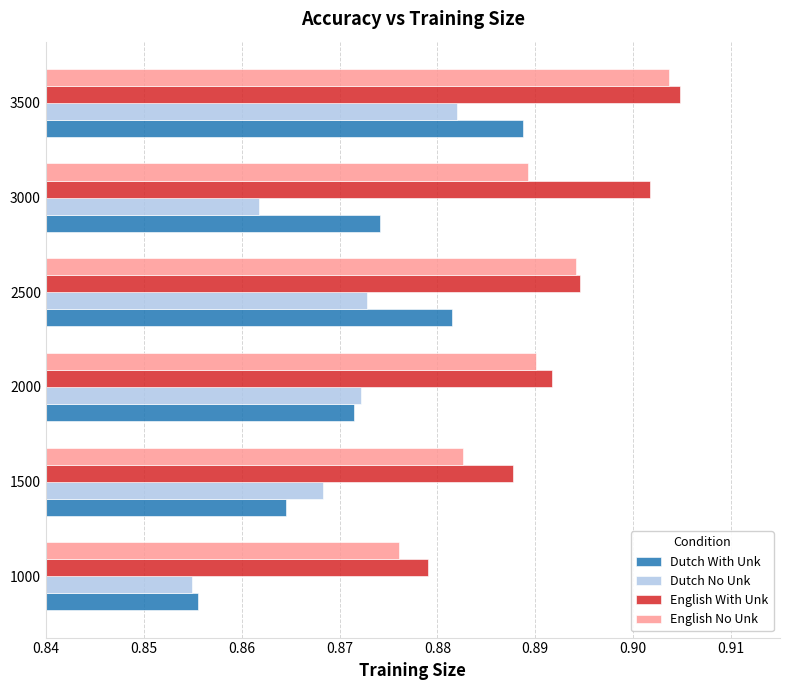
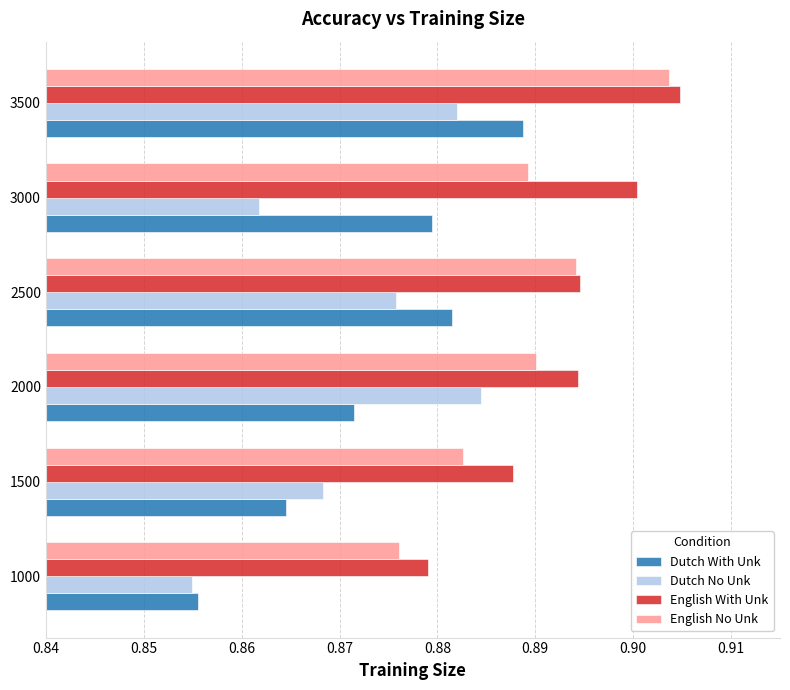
English With Unk, 3000: 0.902 -> 0.900
Dutch With Unk, 3000: 0.874 -> 0.879
Dutch No Unk, 2500: 0.873 -> 0.876
English With Unk, 2000: 0.892 -> 0.894
Dutch No Unk, 2000: 0.872 -> 0.884
